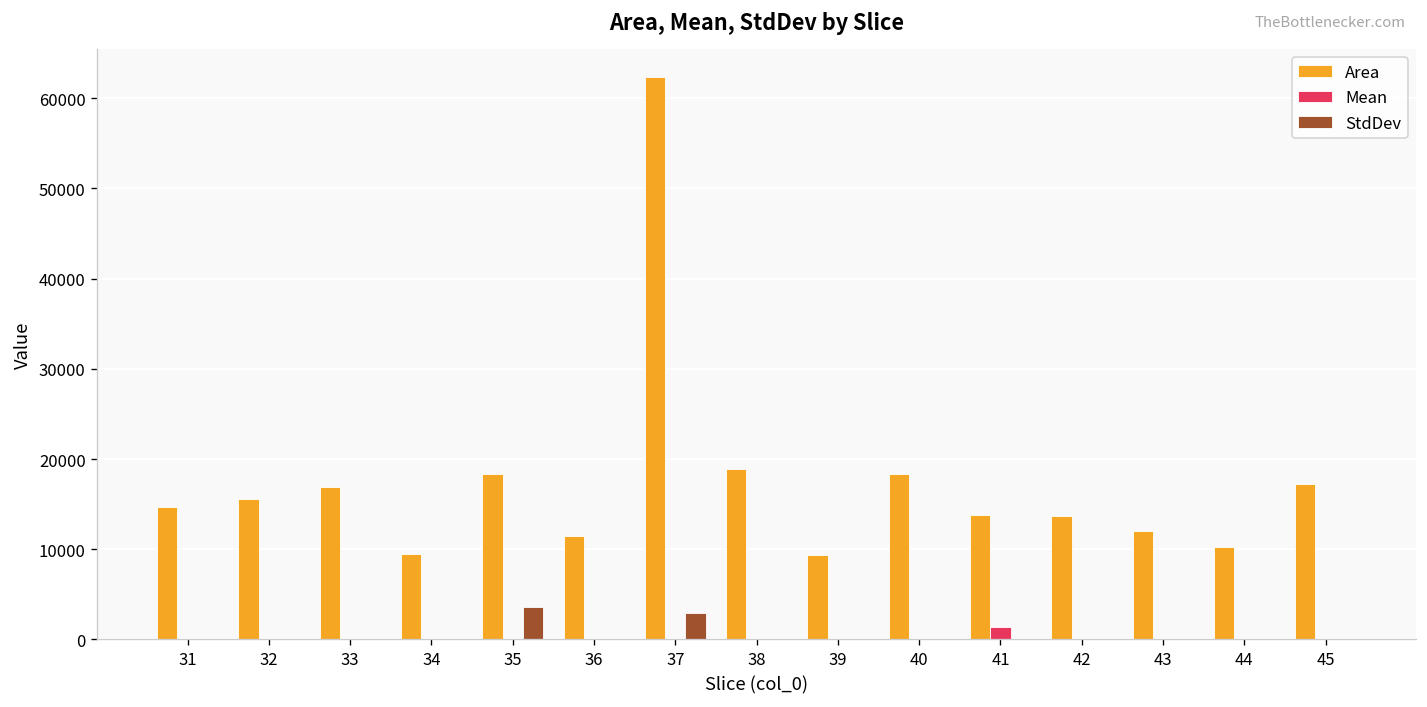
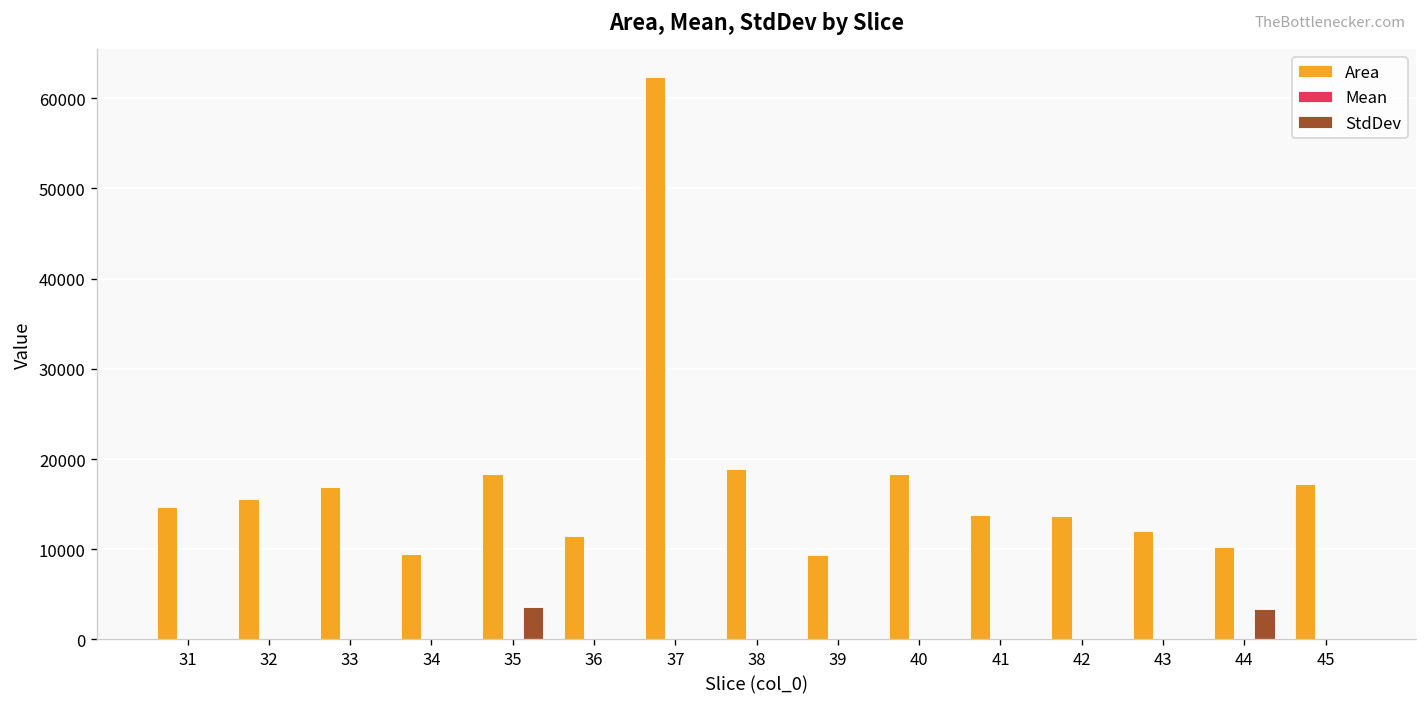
StdDev, 37: 3000 -> 0
Mean, 41: 1000 -> 0
StdDev, 44: 0 -> 3000
